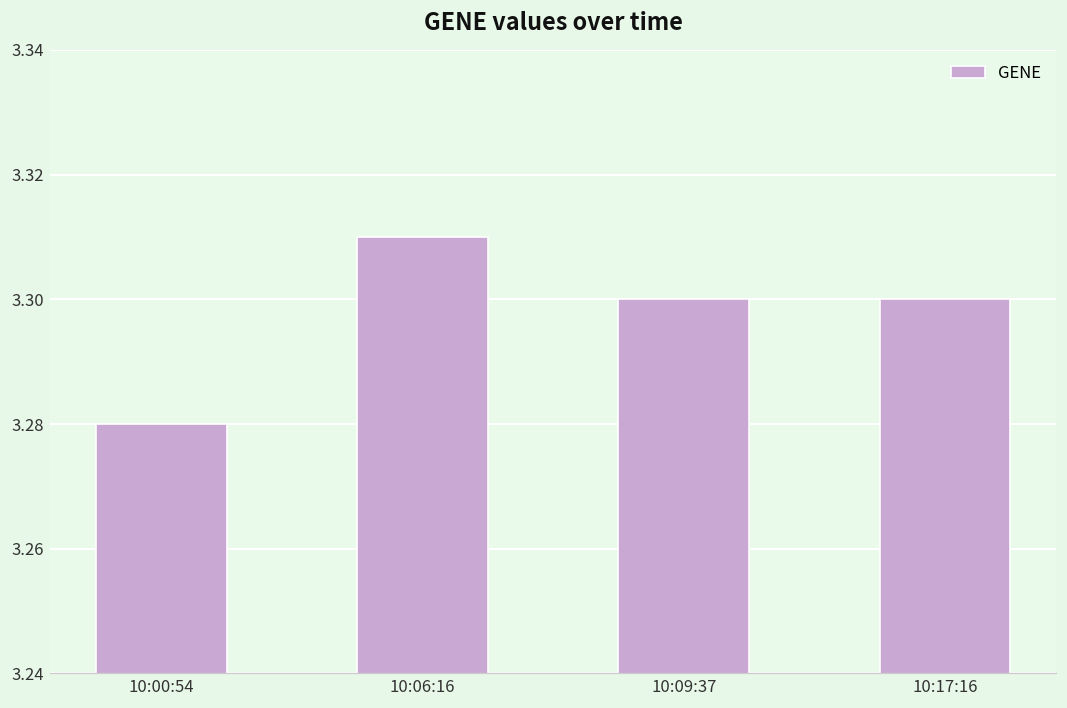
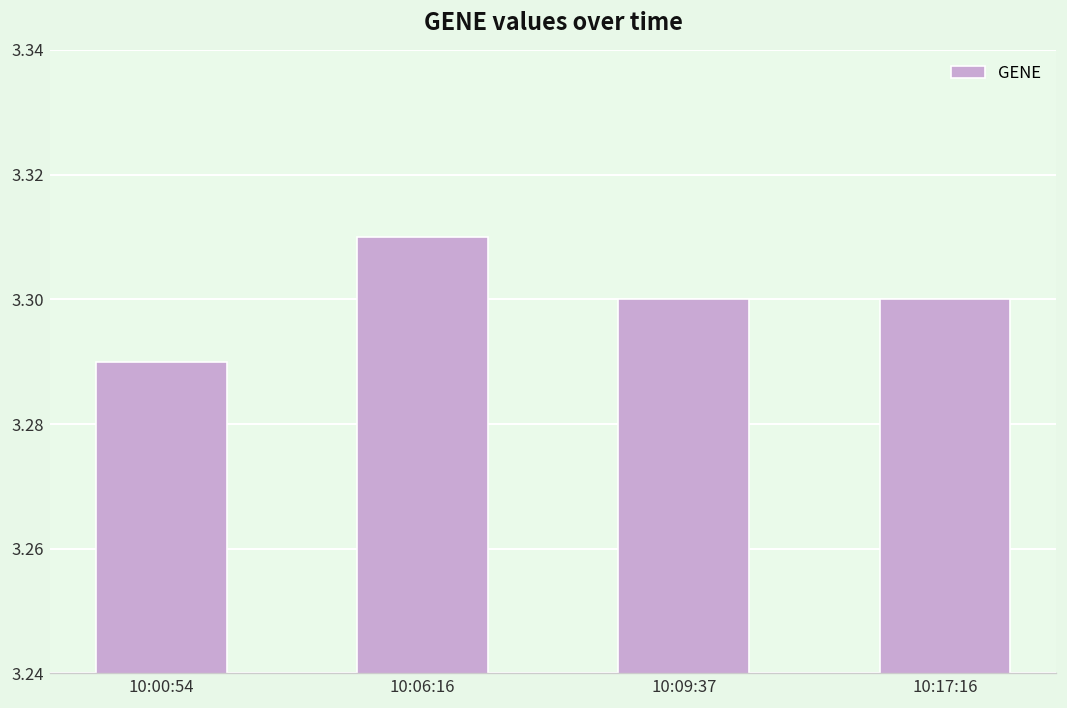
10:00:54: 3.28 -> 3.29
